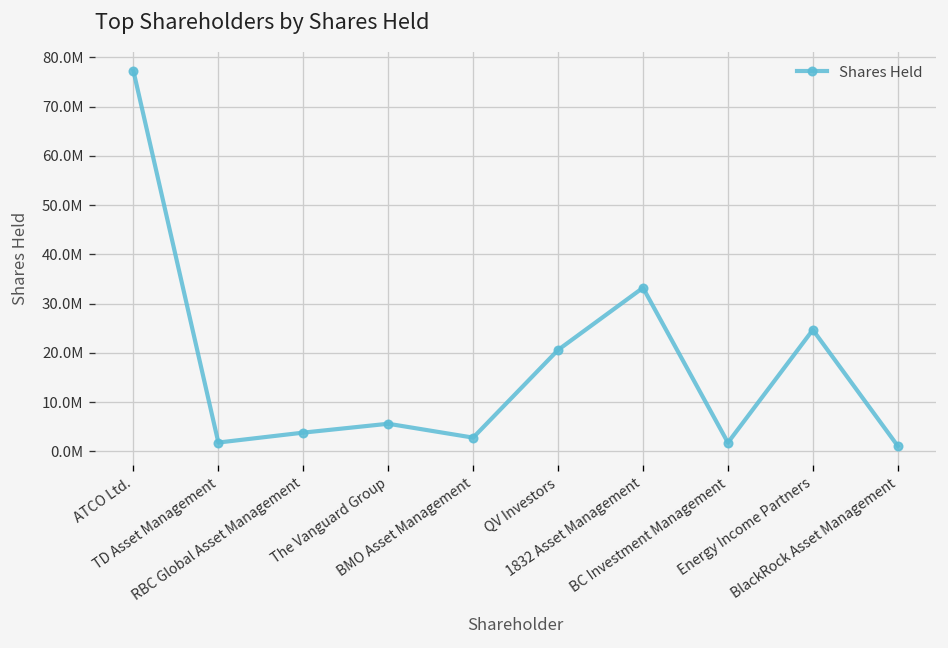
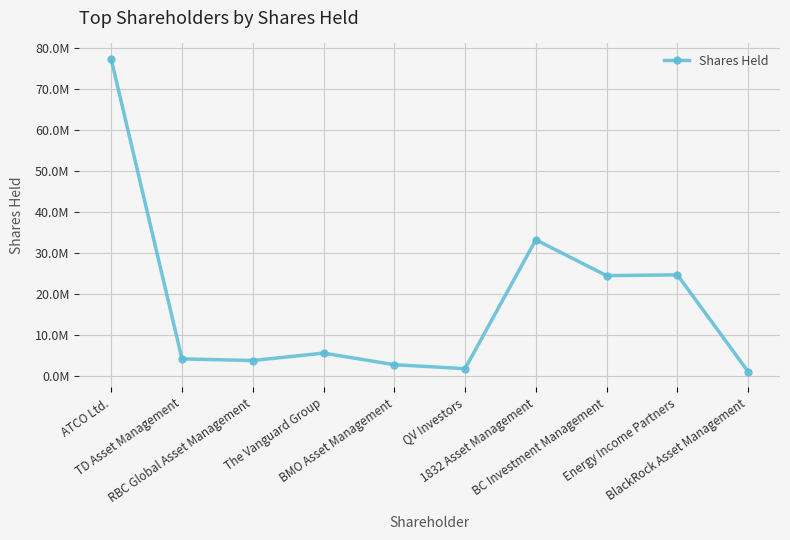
TD Asset Management: 2000000 -> 4000000
QV Investors: 21000000 -> 2000000
BC Investment Management: 2000000 -> 25000000
